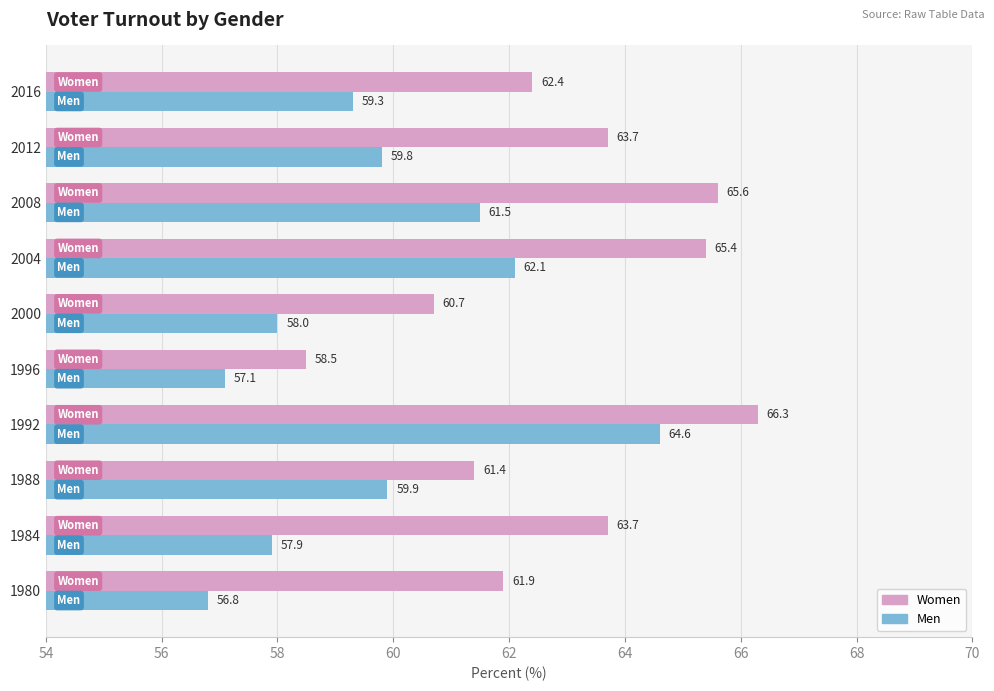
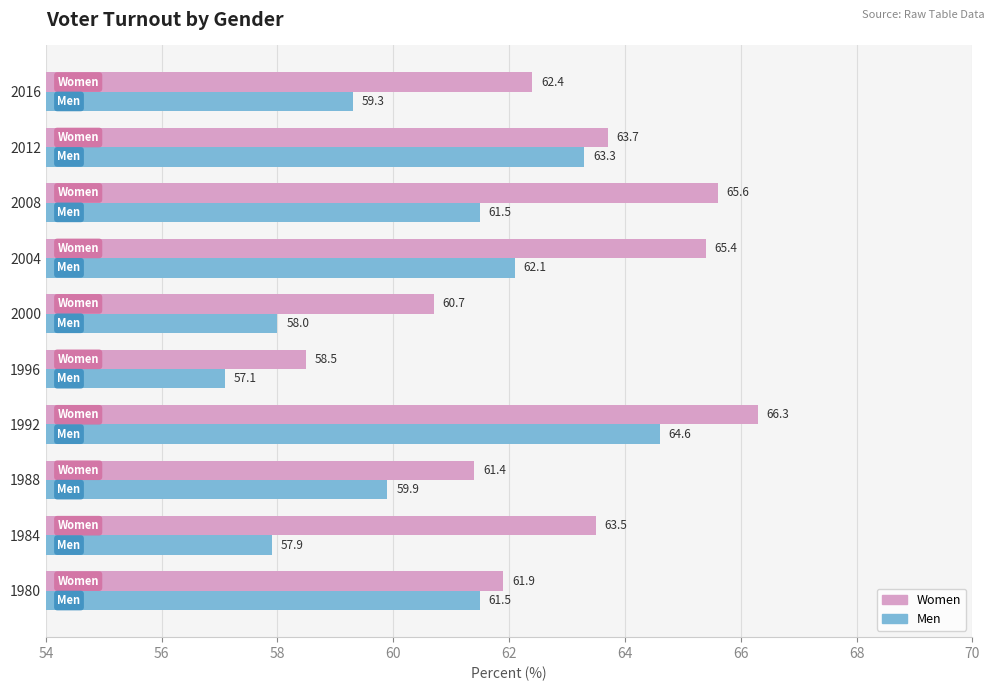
Men, 2012: 59.8 -> 63.3
Women, 1984: 63.7 -> 63.5
Men, 1980: 56.8 -> 61.5
